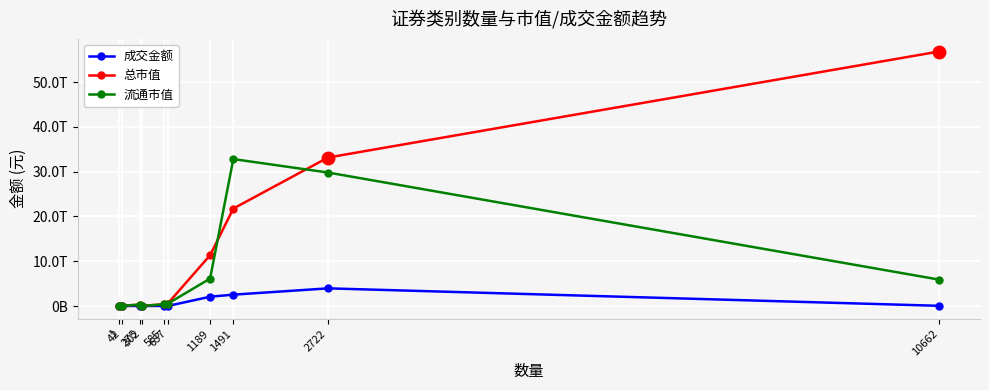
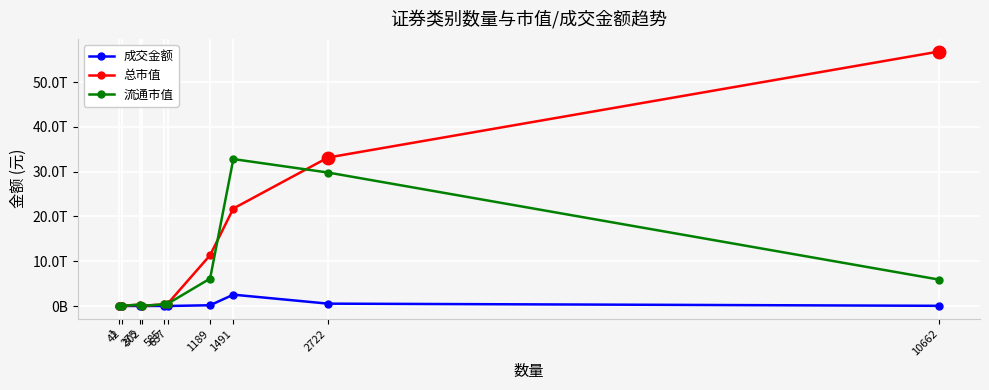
成交金额, 1189: 2T -> 0T
成交金额, 2722: 4T -> 1T
